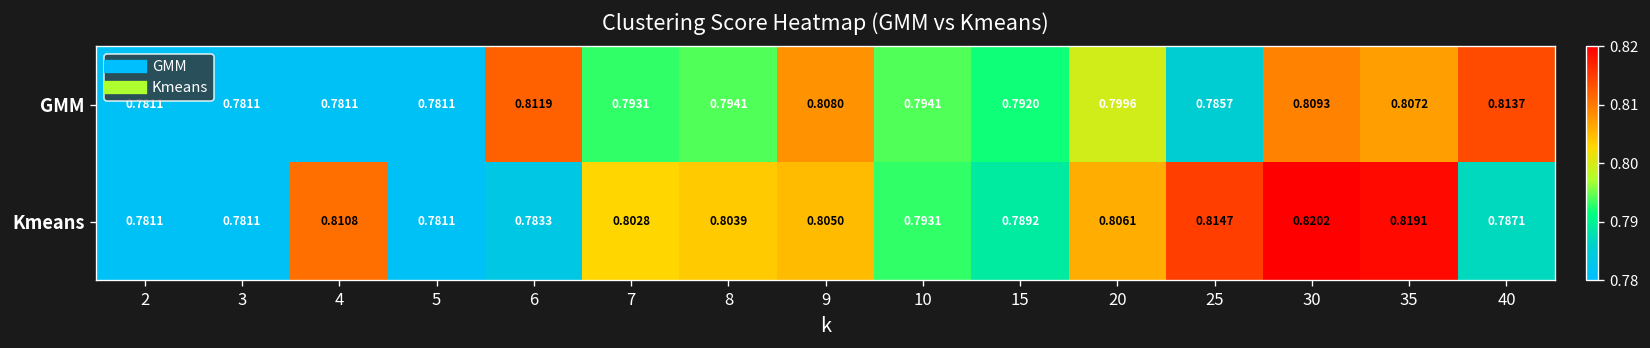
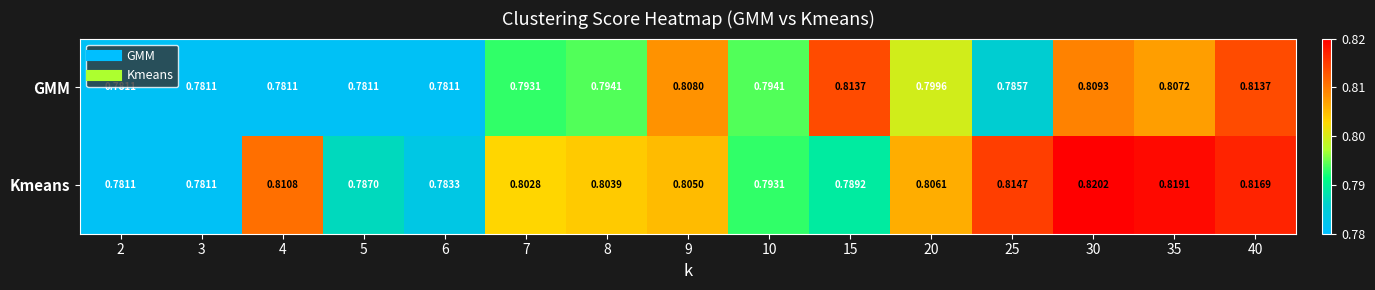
GMM, 6: 0.8119 -> 0.7811
GMM, 15: 0.7920 -> 0.8137
Kmeans, 5: 0.7811 -> 0.7870
Kmeans, 40: 0.7871 -> 0.8169
